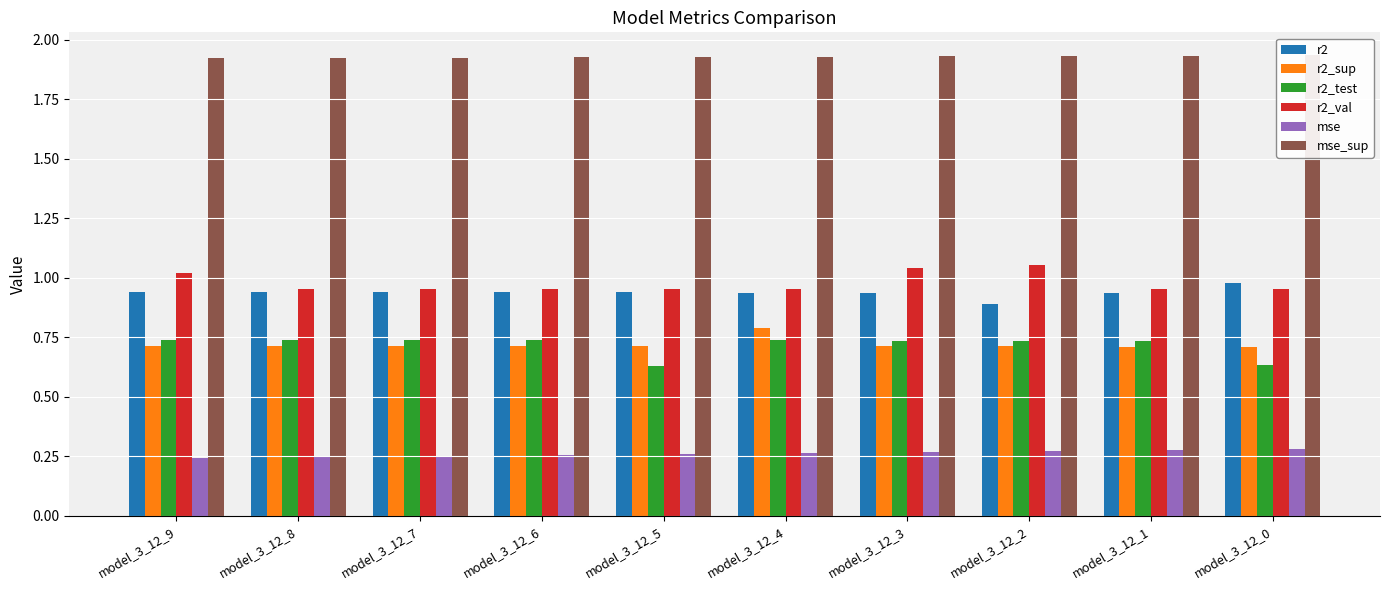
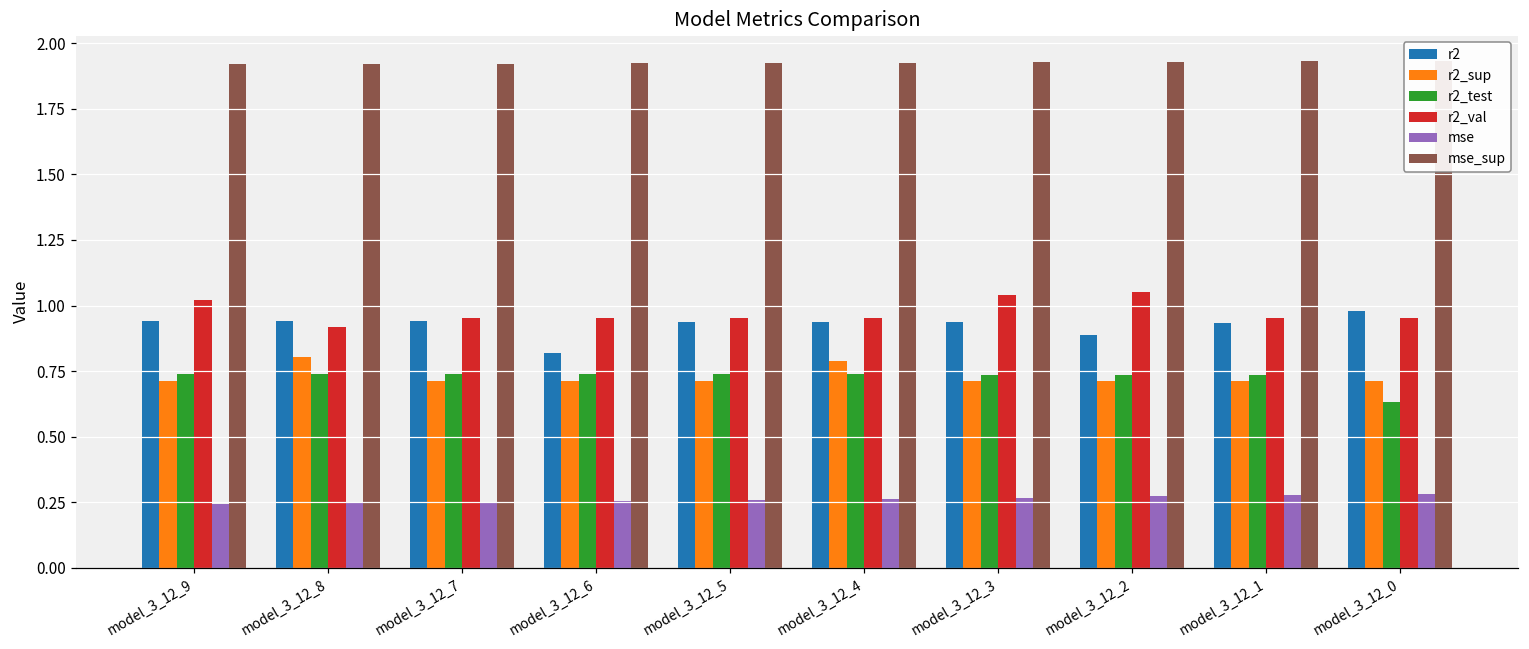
r2_sup, model_3_12_8: 0.71 -> 0.80
r2_val, model_3_12_8: 0.95 -> 0.92
r2, model_3_12_6: 0.94 -> 0.82
r2_test, model_3_12_5: 0.63 -> 0.74
